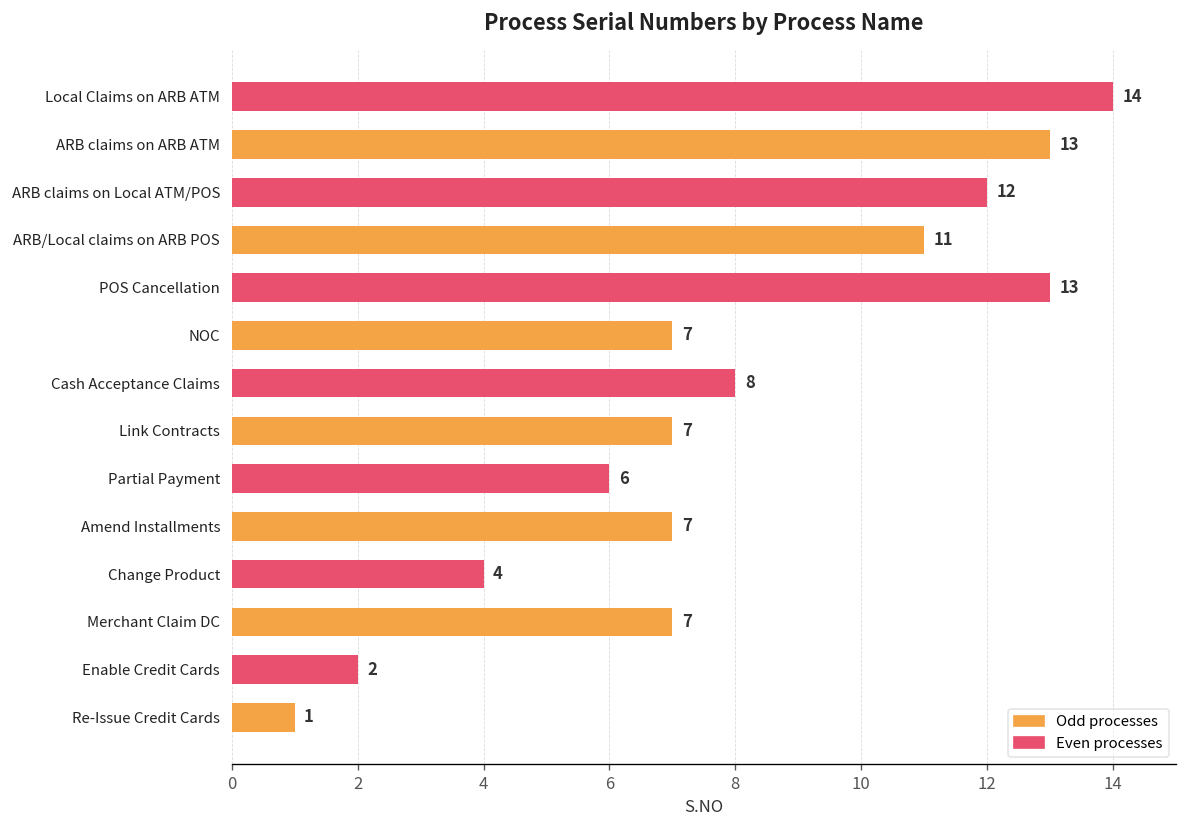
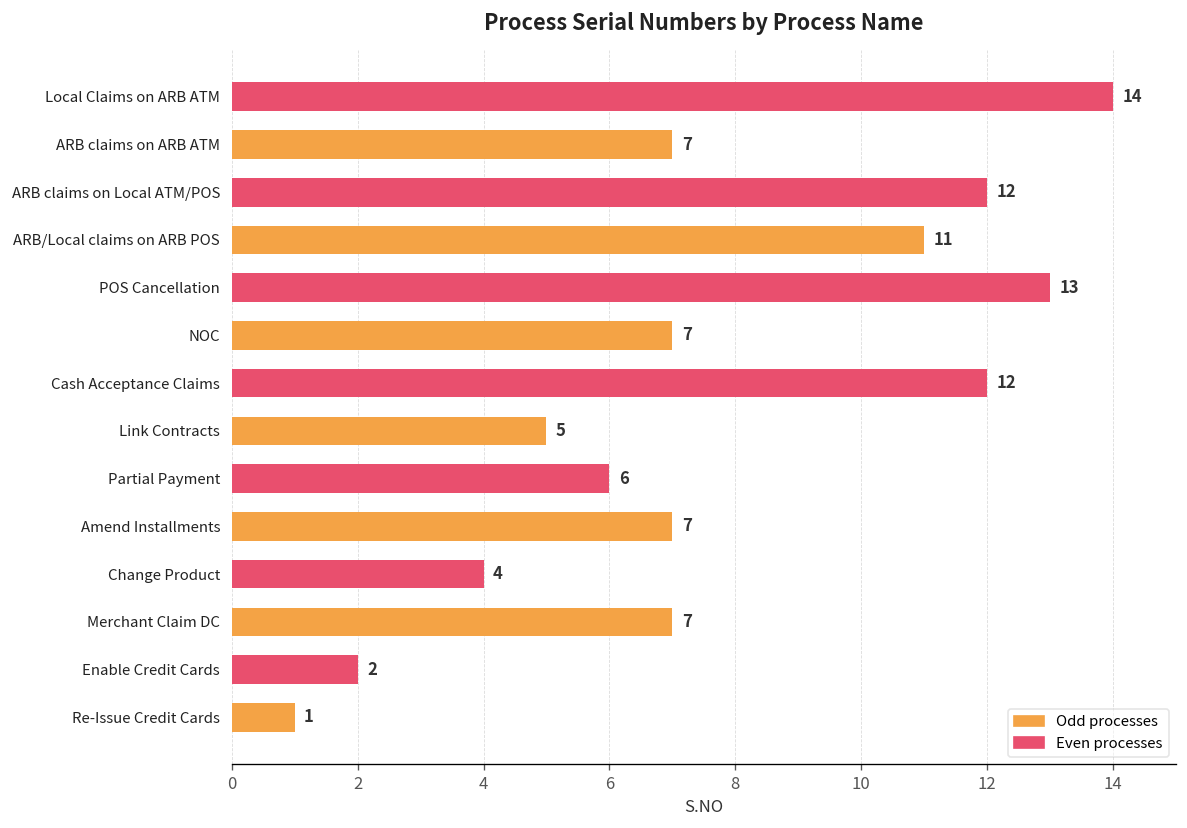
ARB claims on ARB ATM: 13 -> 7
Cash Acceptance Claims: 8 -> 12
Link Contracts: 7 -> 5
